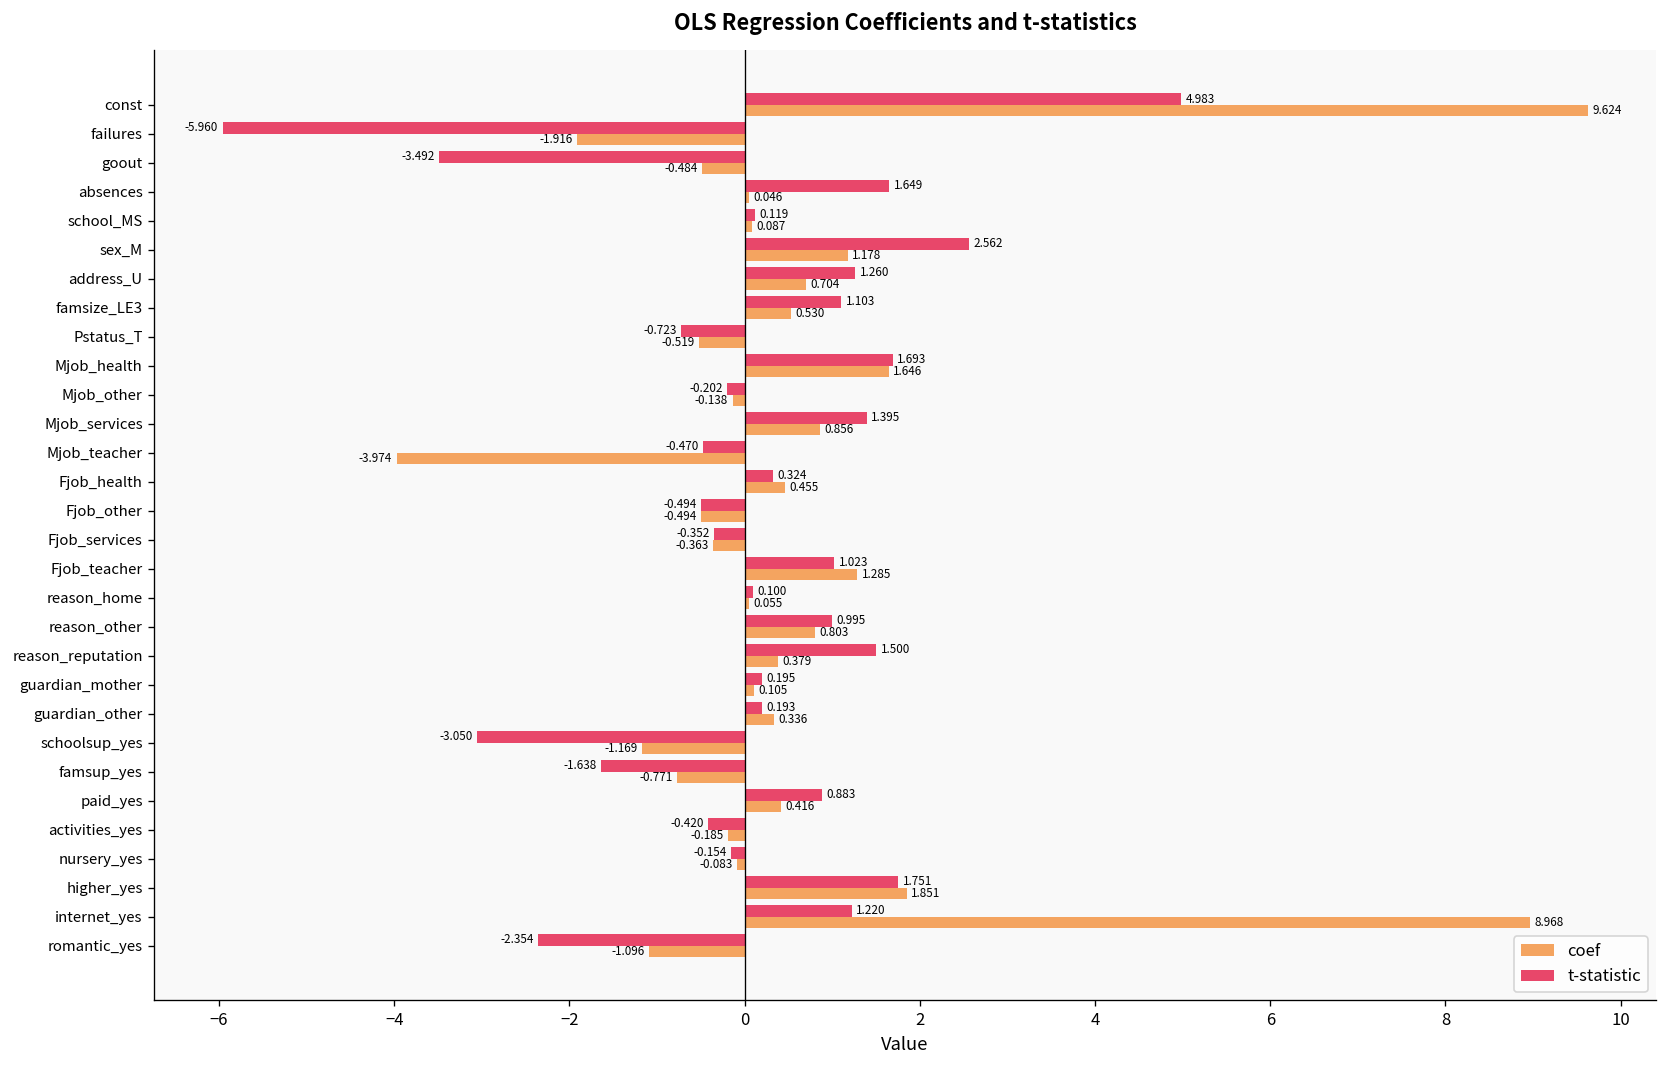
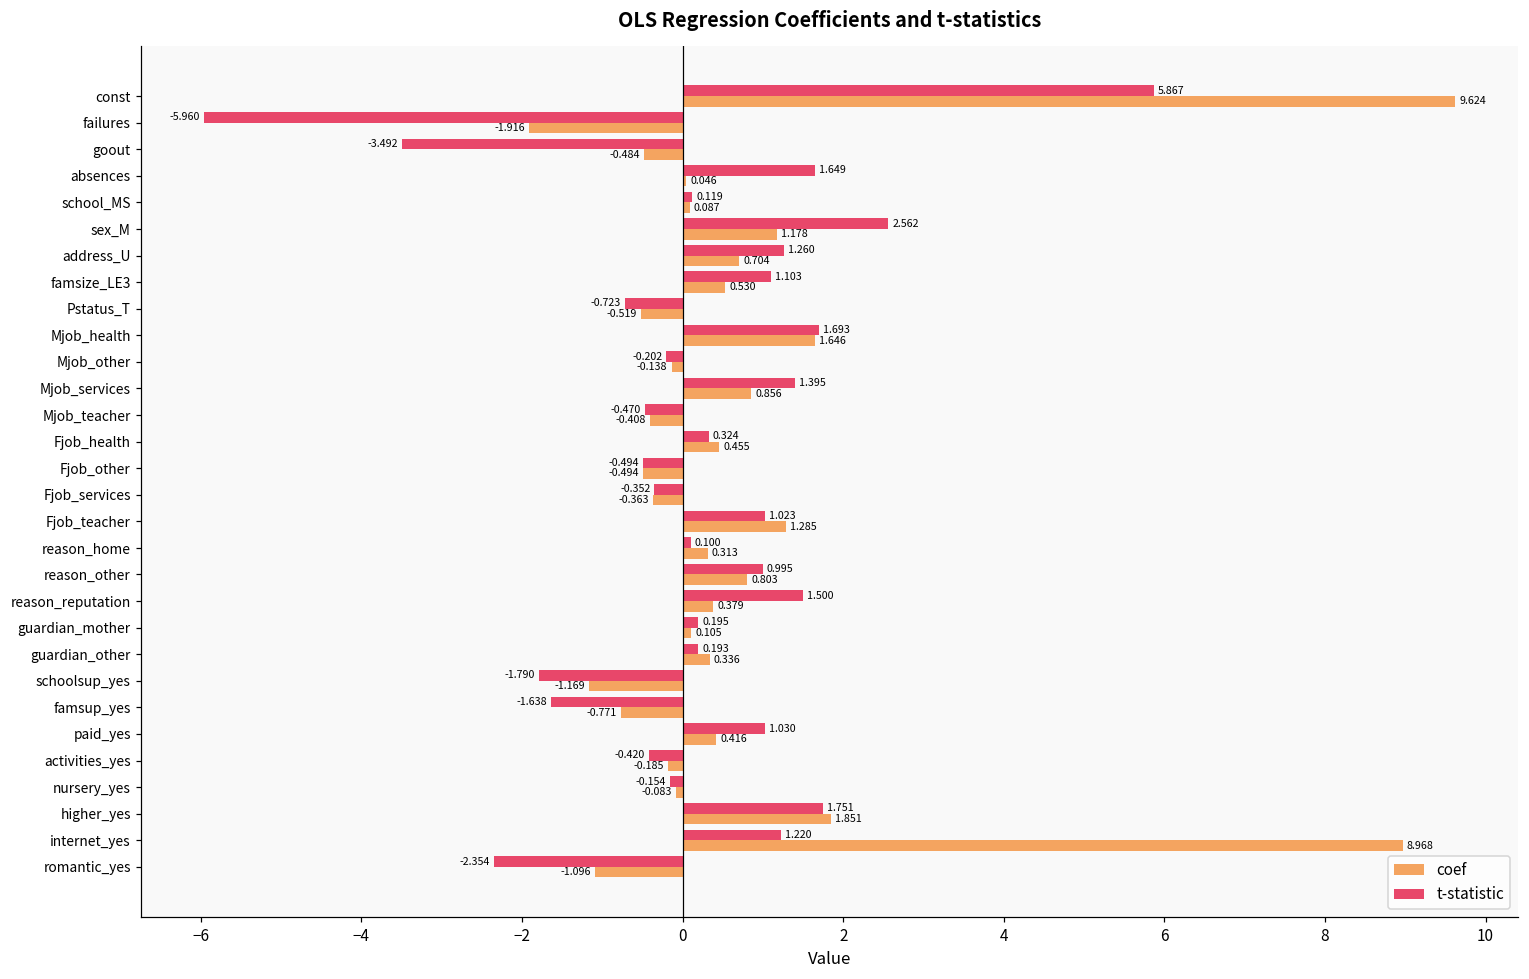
t-statistic, const: 4.983 -> 5.867
coef, Mjob_teacher: -3.974 -> -0.408
coef, reason_home: 0.055 -> 0.313
t-statistic, schoolsup_yes: -3.050 -> -1.790
t-statistic, paid_yes: 0.883 -> 1.030
